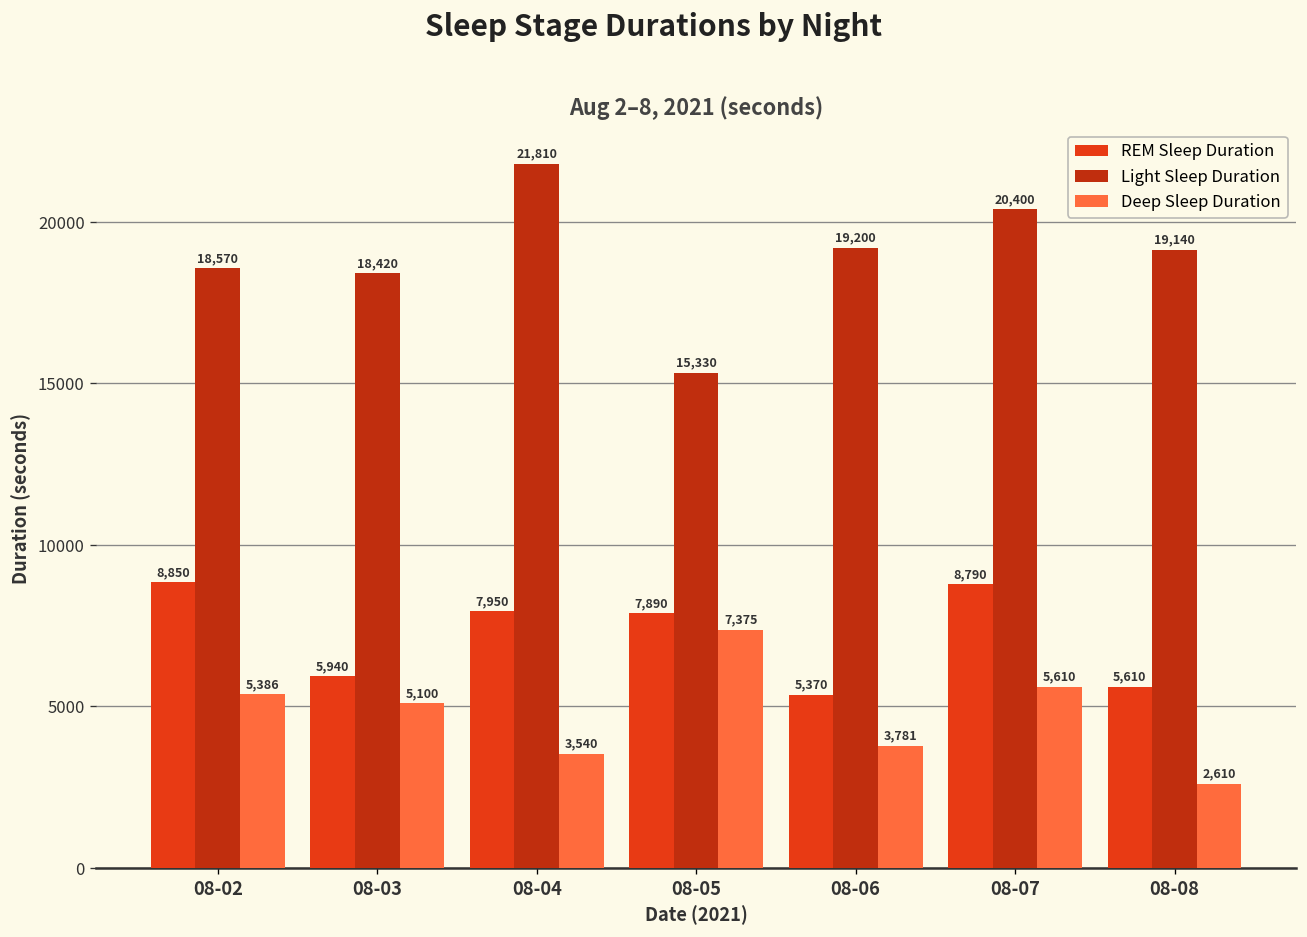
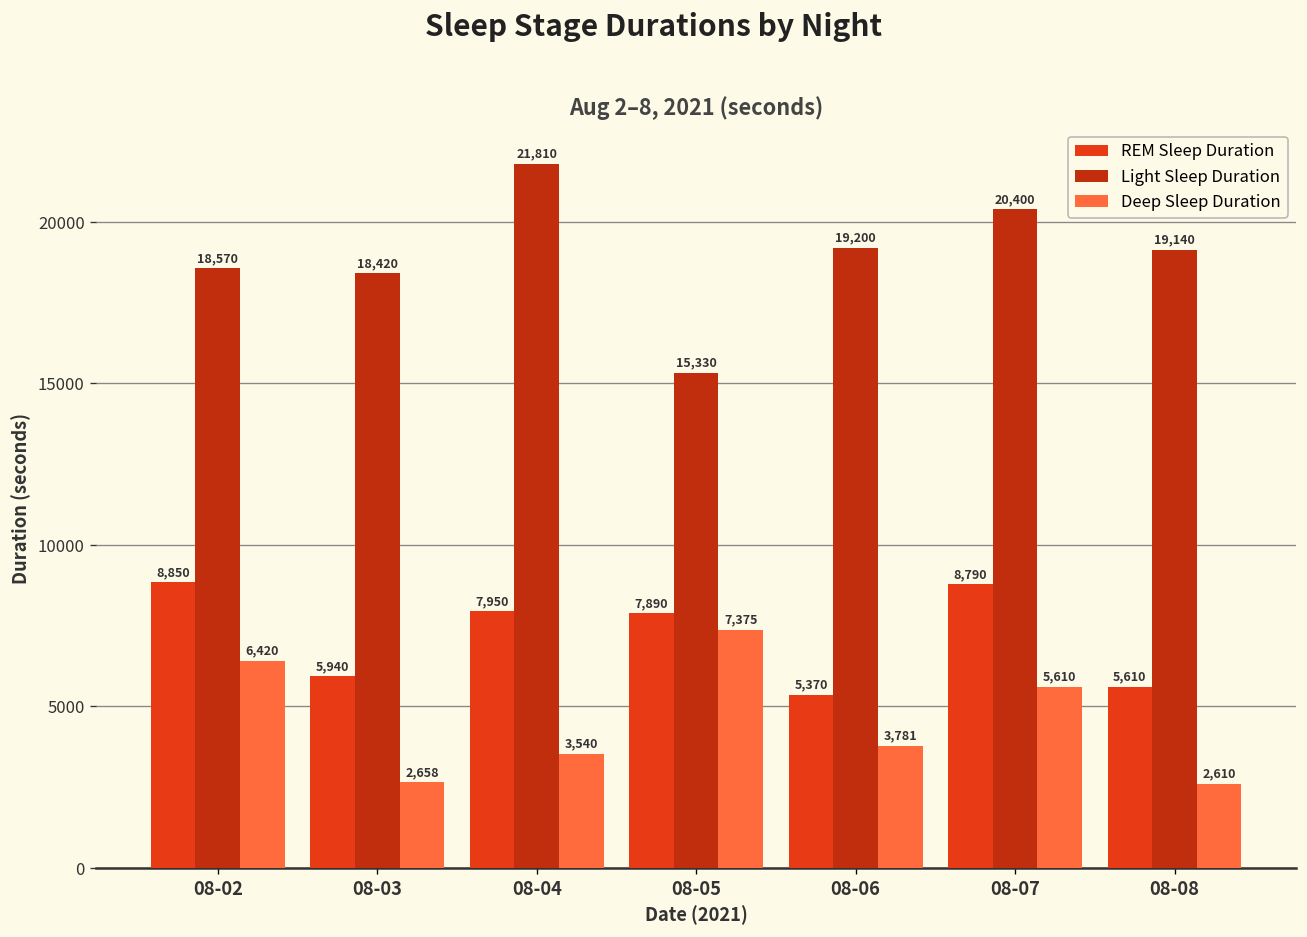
Deep Sleep Duration, 08-02: 5,386 -> 6,420
Deep Sleep Duration, 08-03: 5,100 -> 2,658
